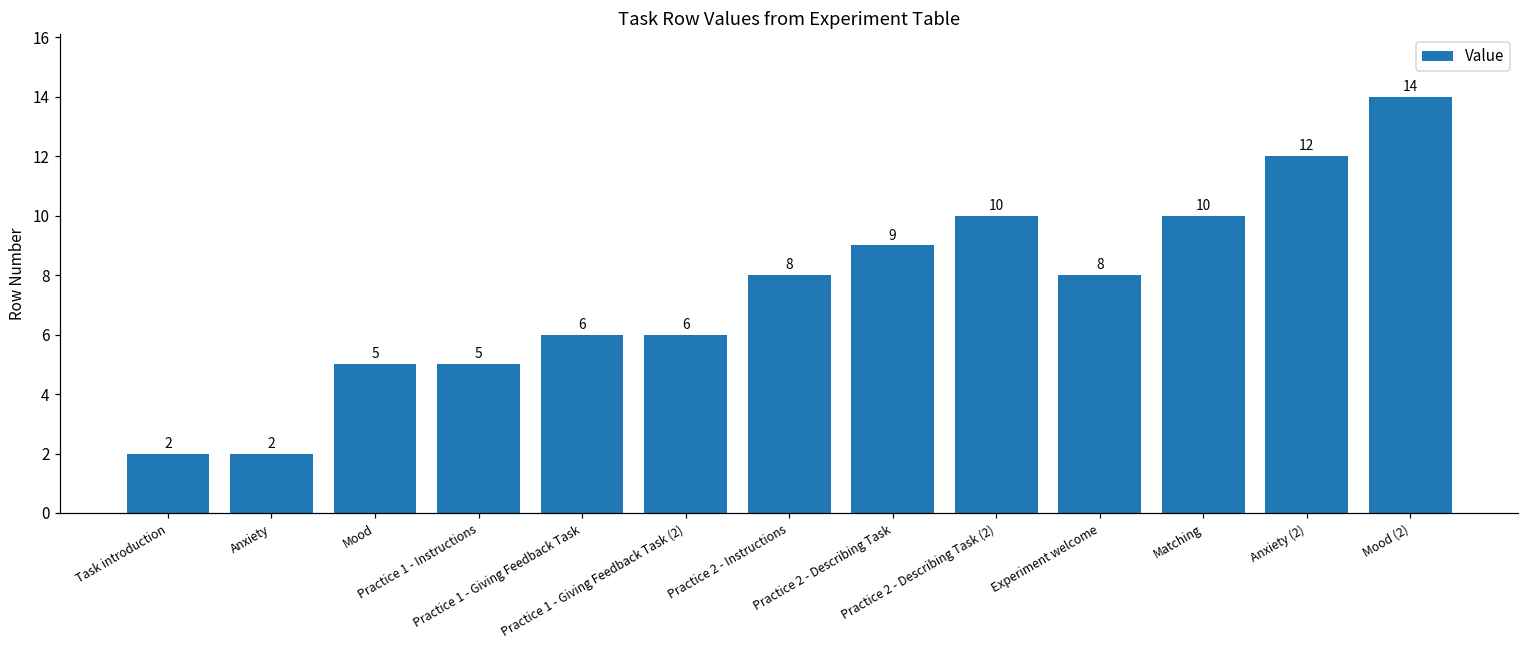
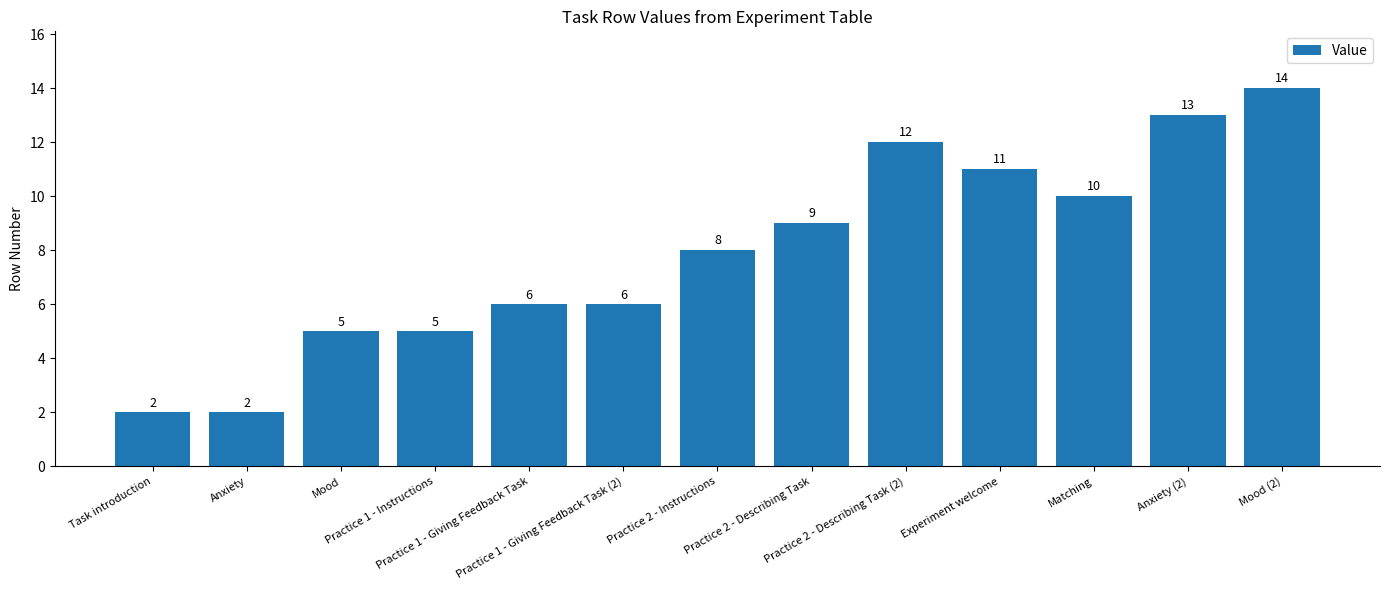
Practice 2 - Describing Task (2): 10 -> 12
Experiment welcome: 8 -> 11
Anxiety (2): 12 -> 13
